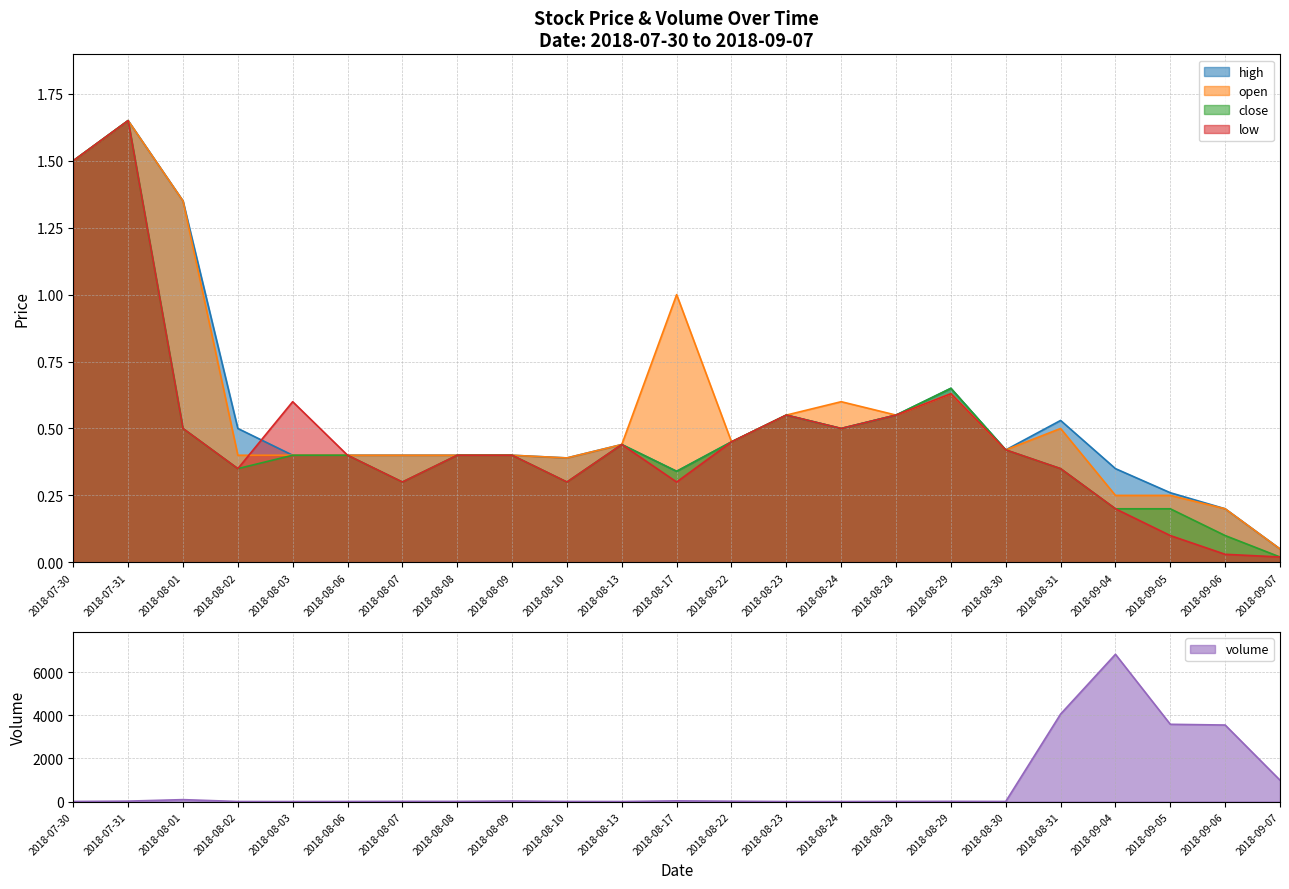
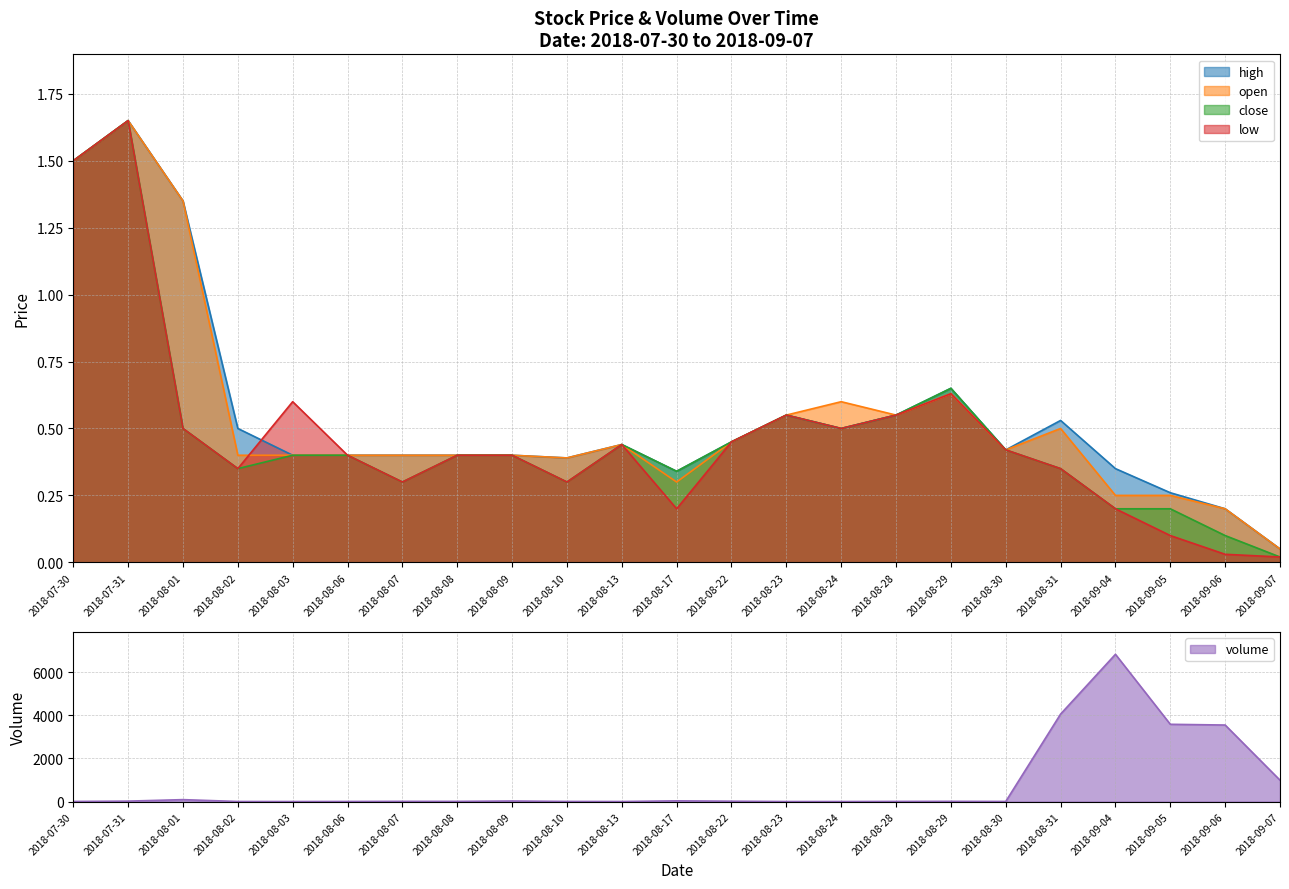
Stock Price & Volume Over Time Date: 2018-07-30 to 2018-09-07, open, 2018-08-17: 1.0 -> 0.3
Stock Price & Volume Over Time Date: 2018-07-30 to 2018-09-07, low, 2018-08-17: 0.3 -> 0.2
